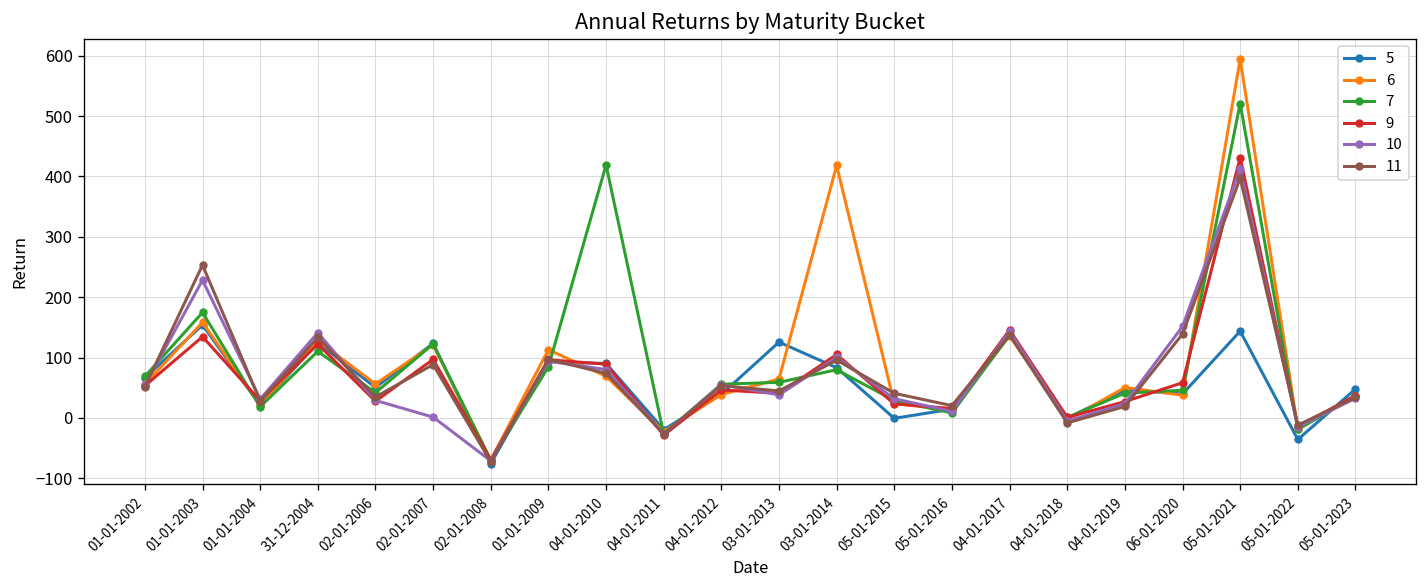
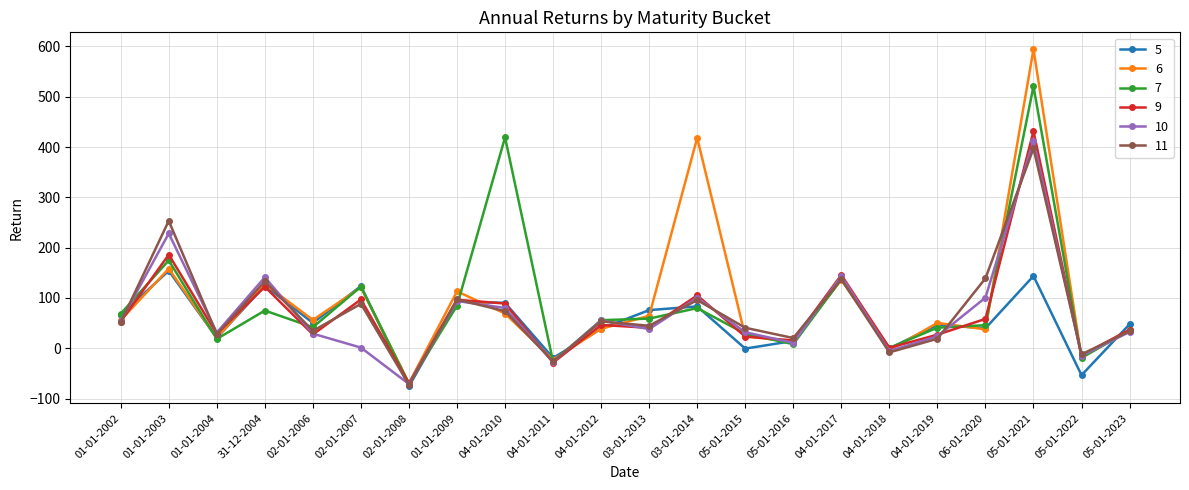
9, 01-01-2003: 130 -> 190
7, 31-12-2004: 110 -> 80
5, 03-01-2013: 130 -> 80
10, 06-01-2020: 150 -> 100
5, 05-01-2022: -40 -> -50
